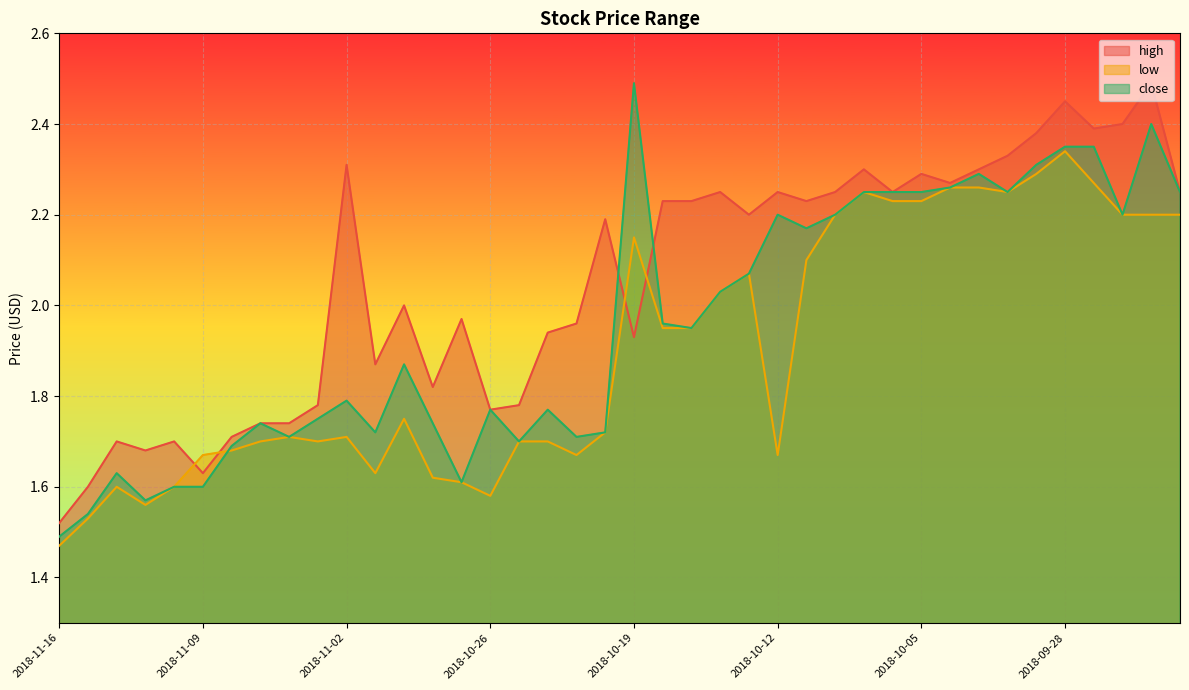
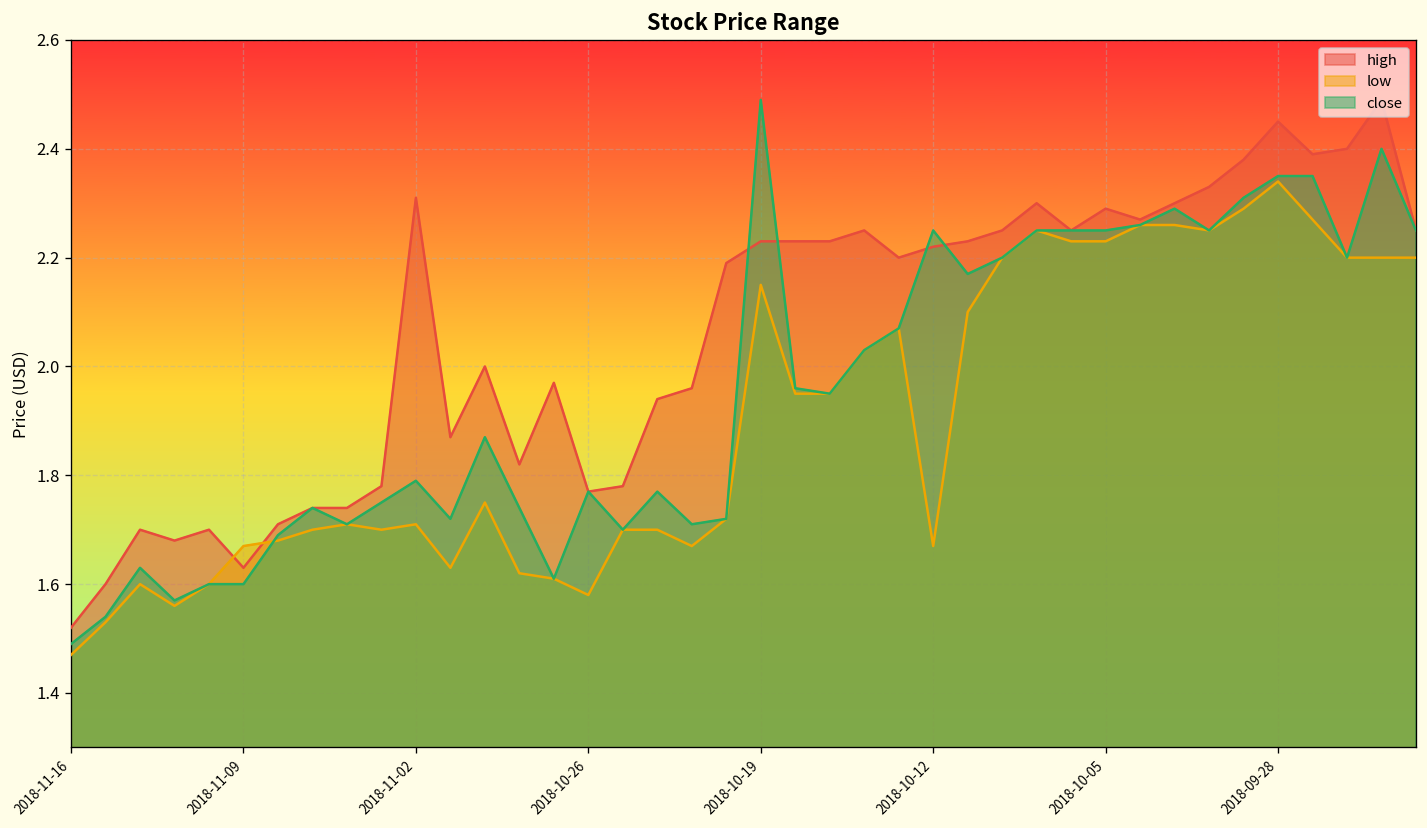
high, 2018-10-19: 1.93 -> 2.23
high, 2018-10-12: 2.25 -> 2.22
close, 2018-10-12: 2.20 -> 2.25
